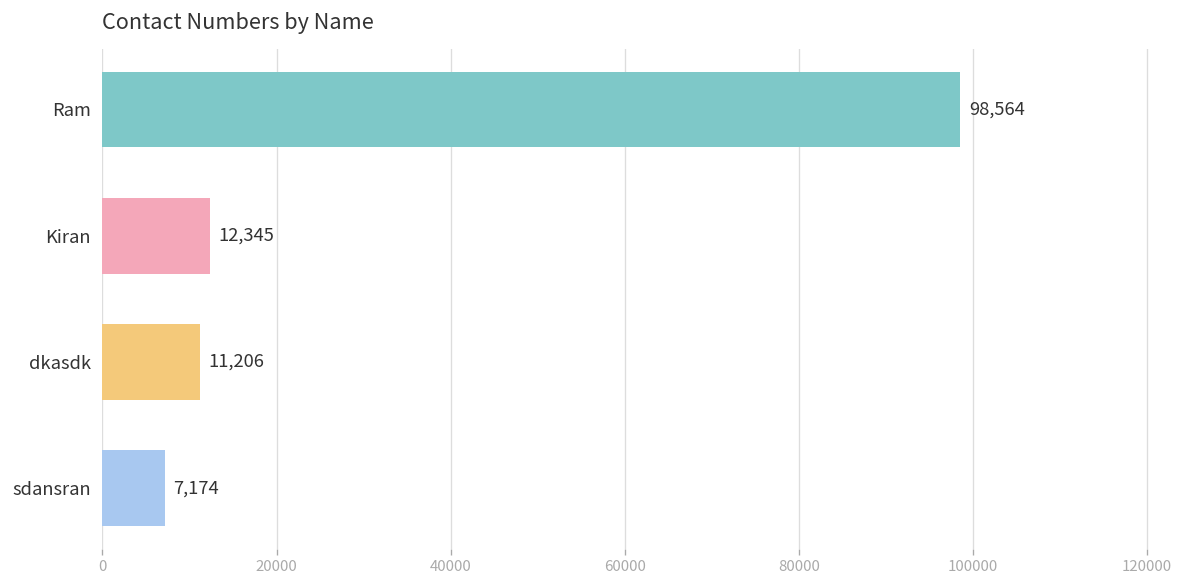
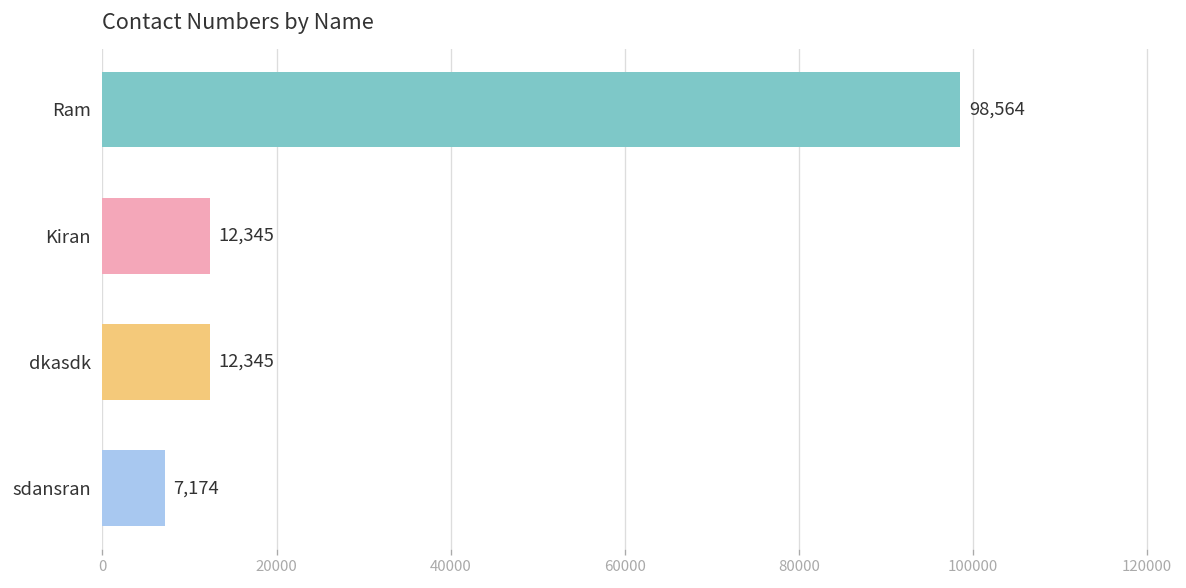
dkasdk: 11,206 -> 12,345
